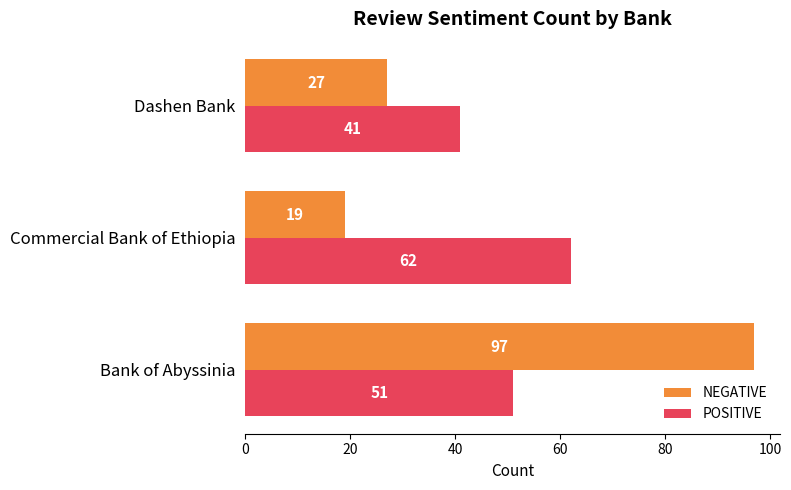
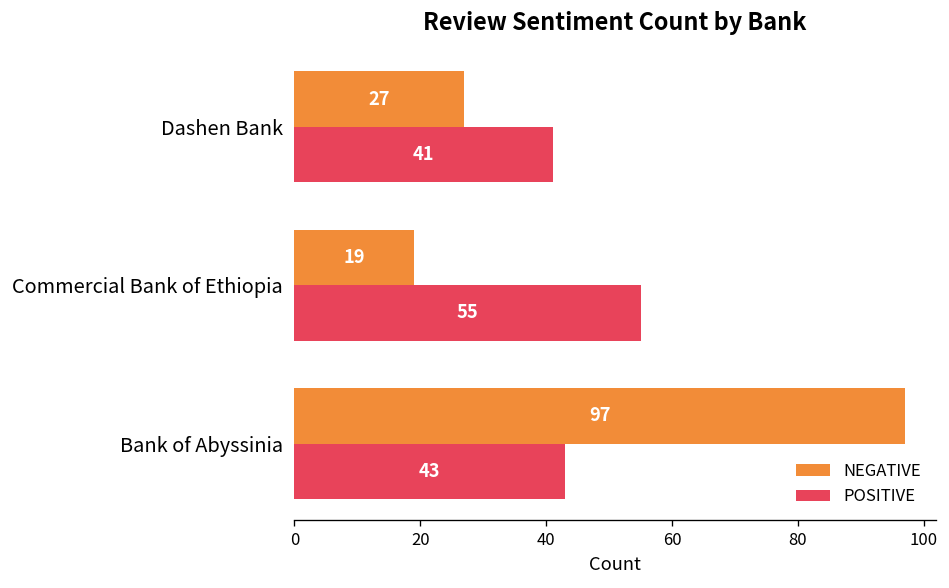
POSITIVE, Commercial Bank of Ethiopia: 62 -> 55
POSITIVE, Bank of Abyssinia: 51 -> 43
